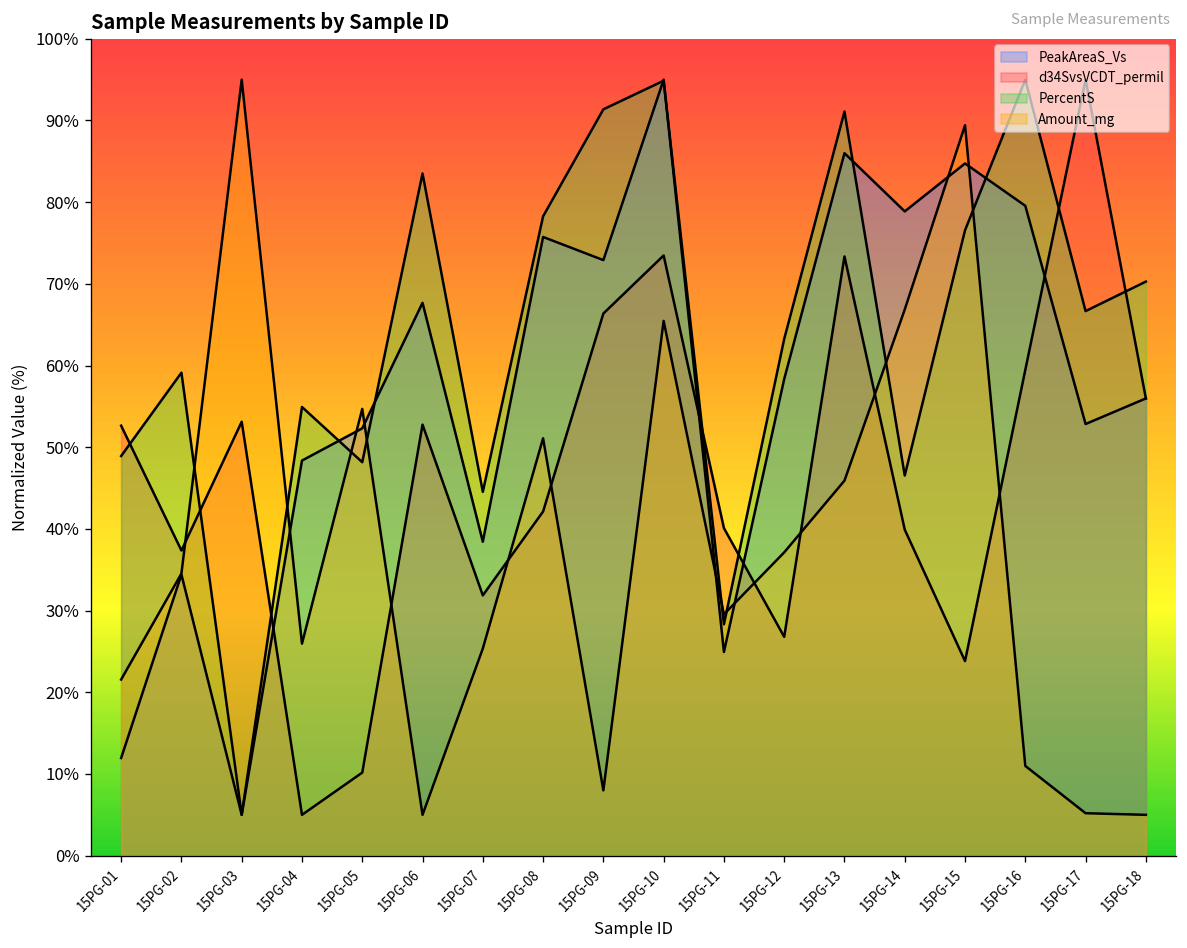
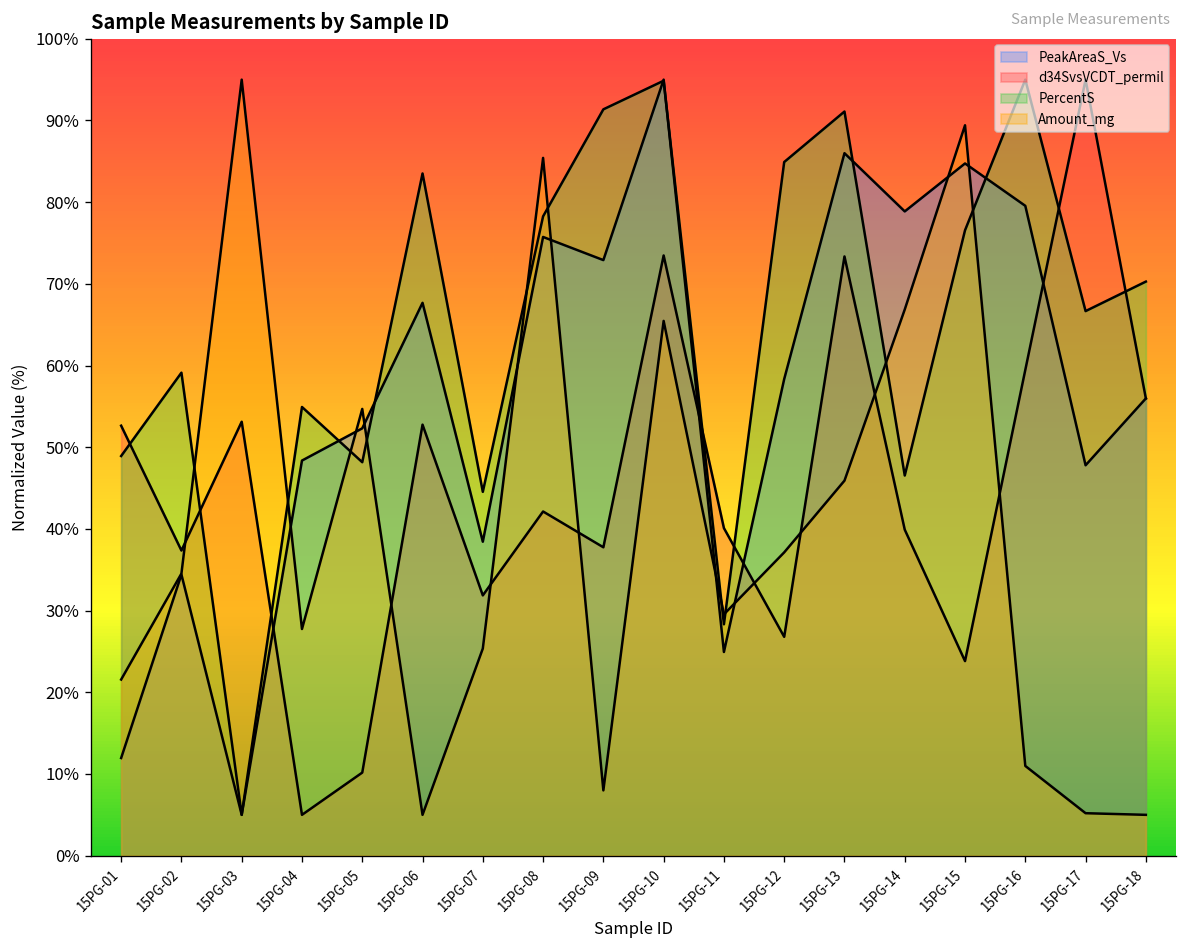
Amount_mg, 15PG-04: 26% -> 28%
Amount_mg, 15PG-08: 51% -> 85%
d34SvsVCDT_permil, 15PG-09: 66% -> 38%
PercentS, 15PG-12: 63% -> 85%
PeakAreaS_Vs, 15PG-17: 53% -> 48%
